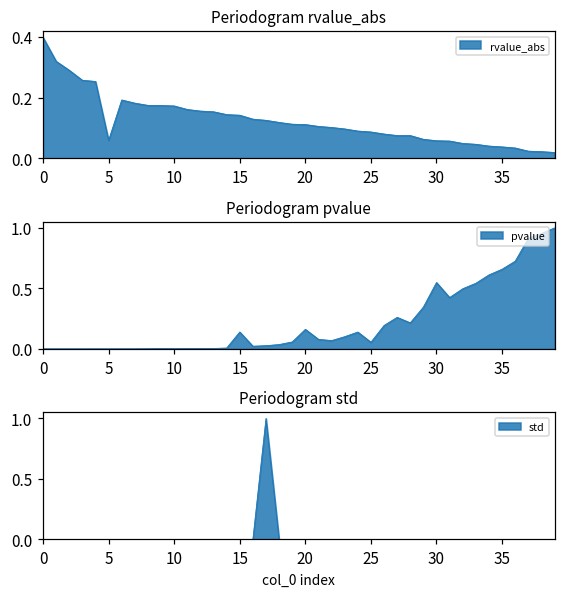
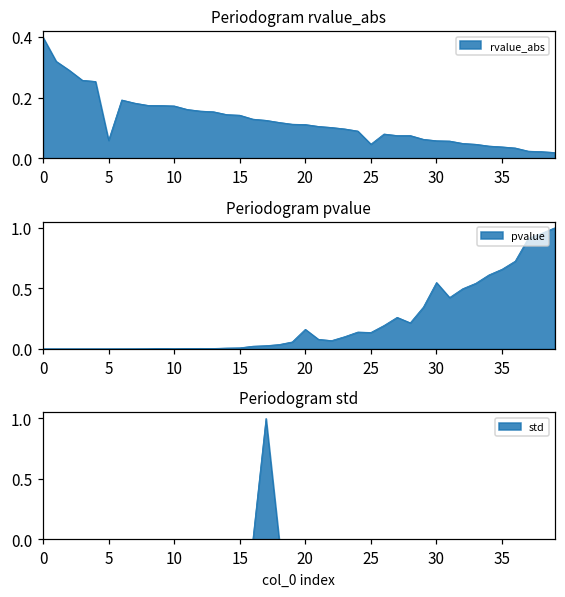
Periodogram rvalue_abs, 25: 0.09 -> 0.05
Periodogram pvalue, 15: 0.14 -> 0.01
Periodogram pvalue, 25: 0.06 -> 0.14
